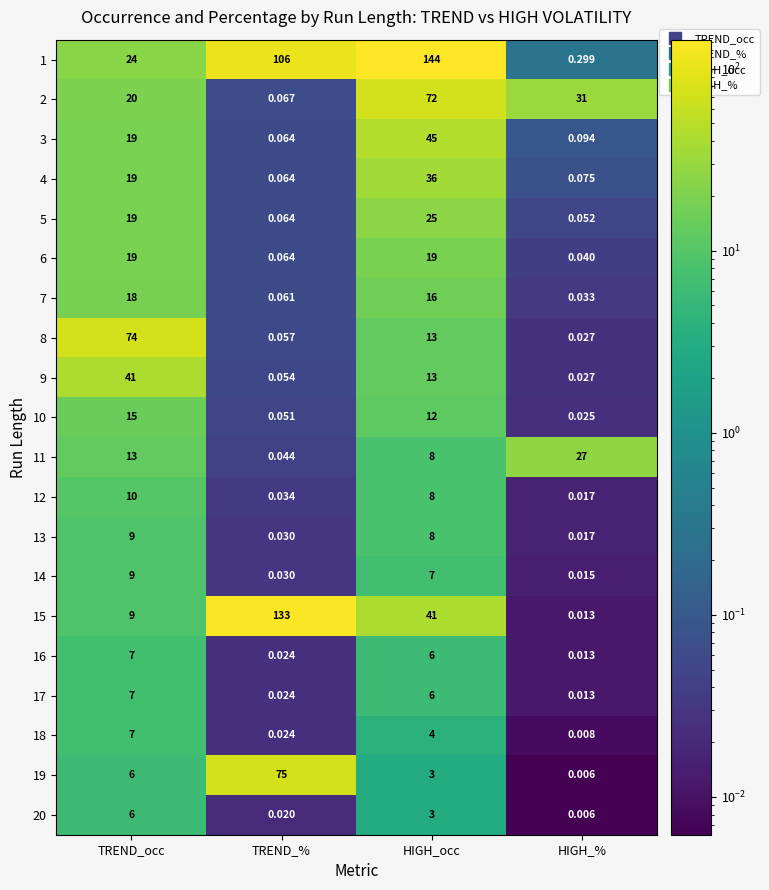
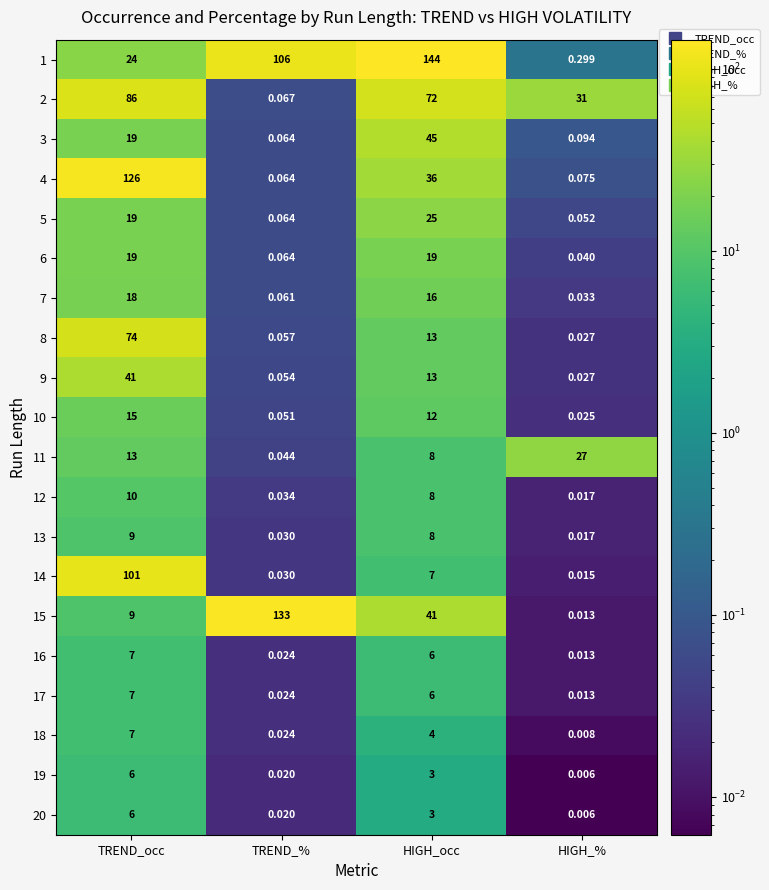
2, TREND_occ: 20 -> 86
4, TREND_occ: 19 -> 126
14, TREND_occ: 9 -> 101
19, TREND_%: 75 -> 0.020
